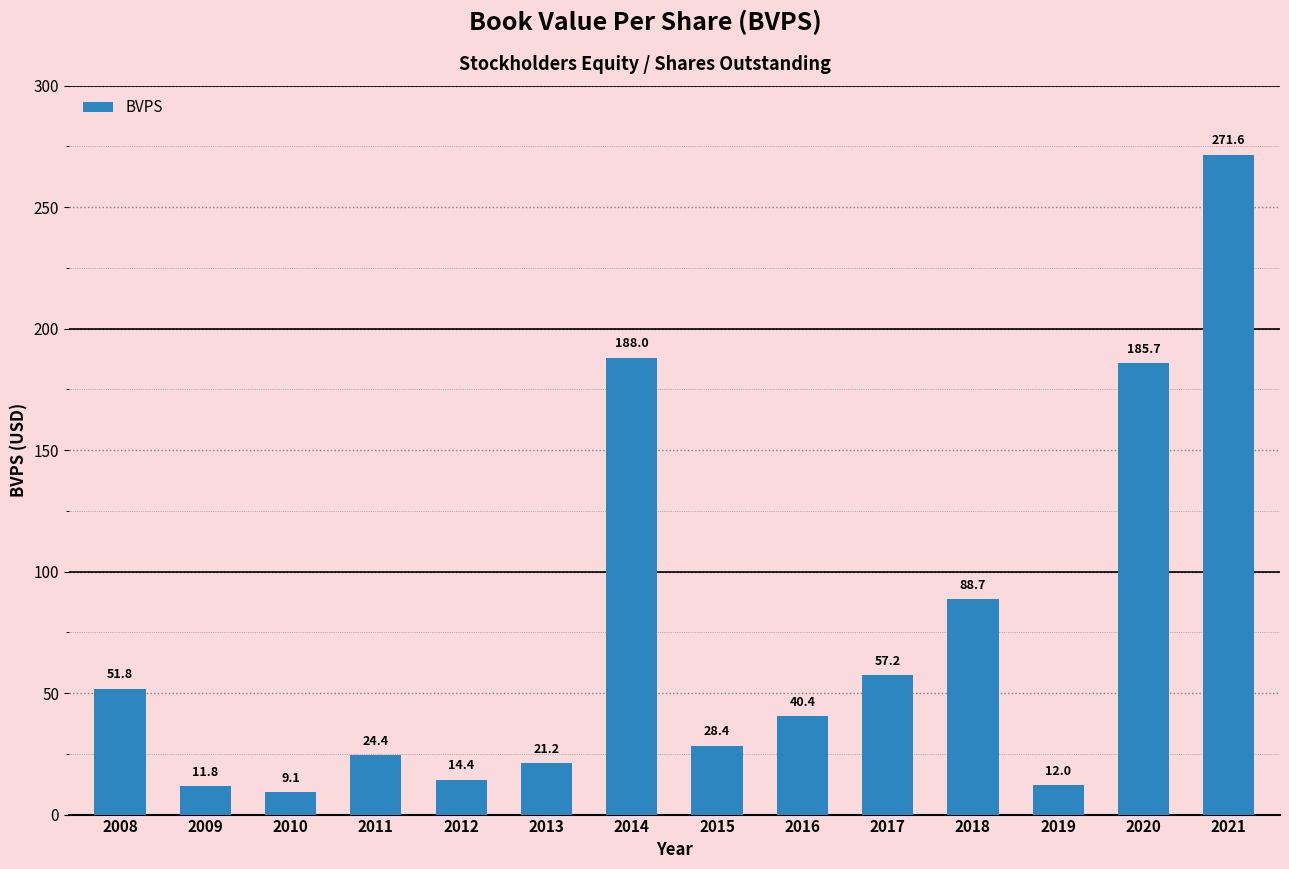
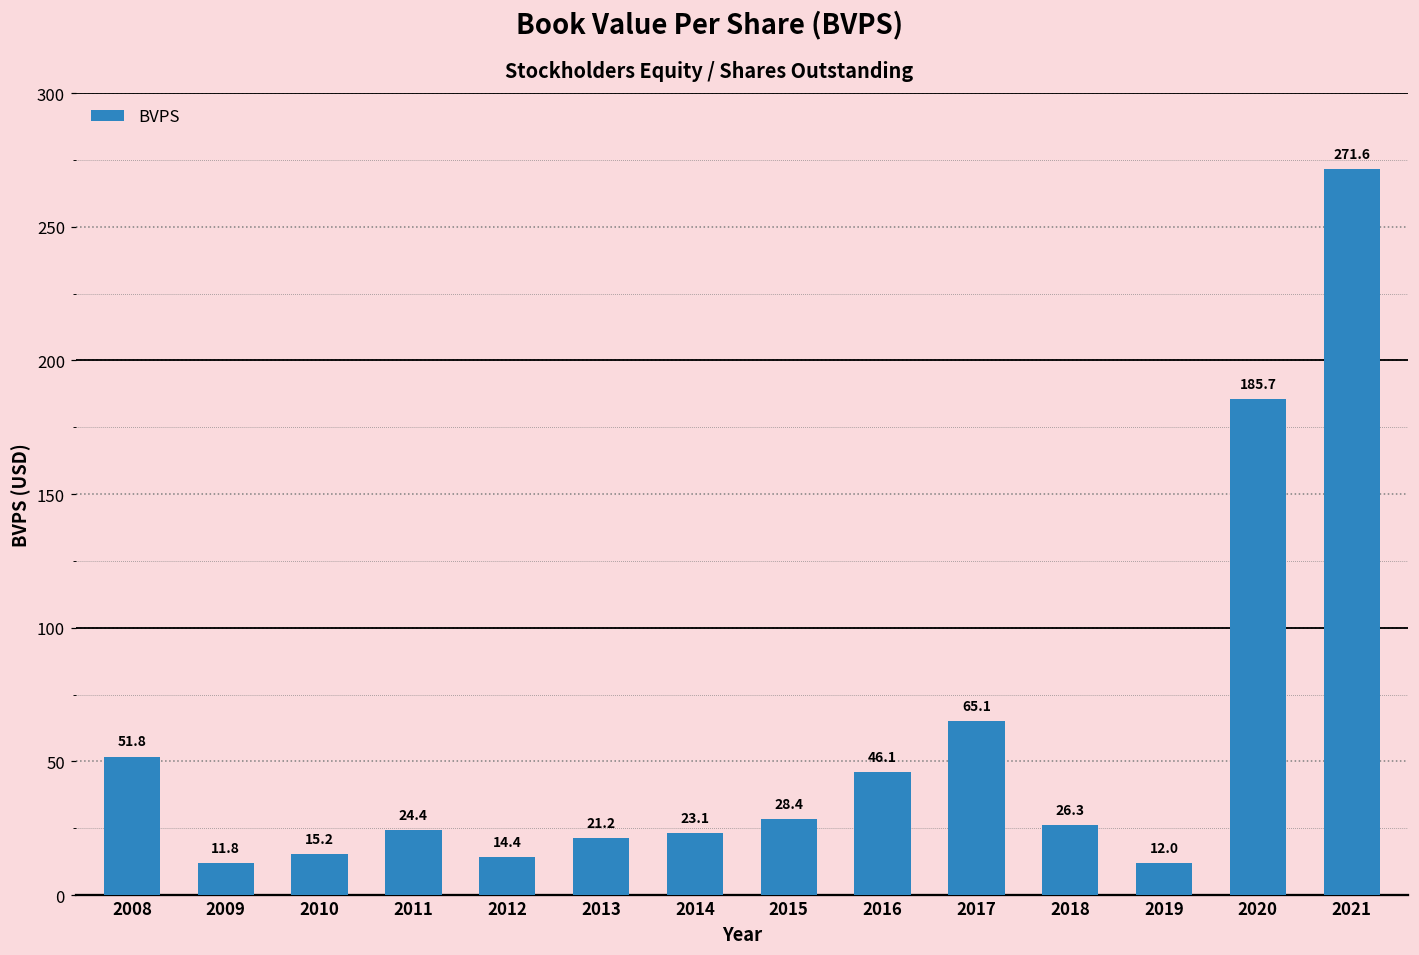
2010: 9.1 -> 15.2
2014: 188.0 -> 23.1
2016: 40.4 -> 46.1
2017: 57.2 -> 65.1
2018: 88.7 -> 26.3
